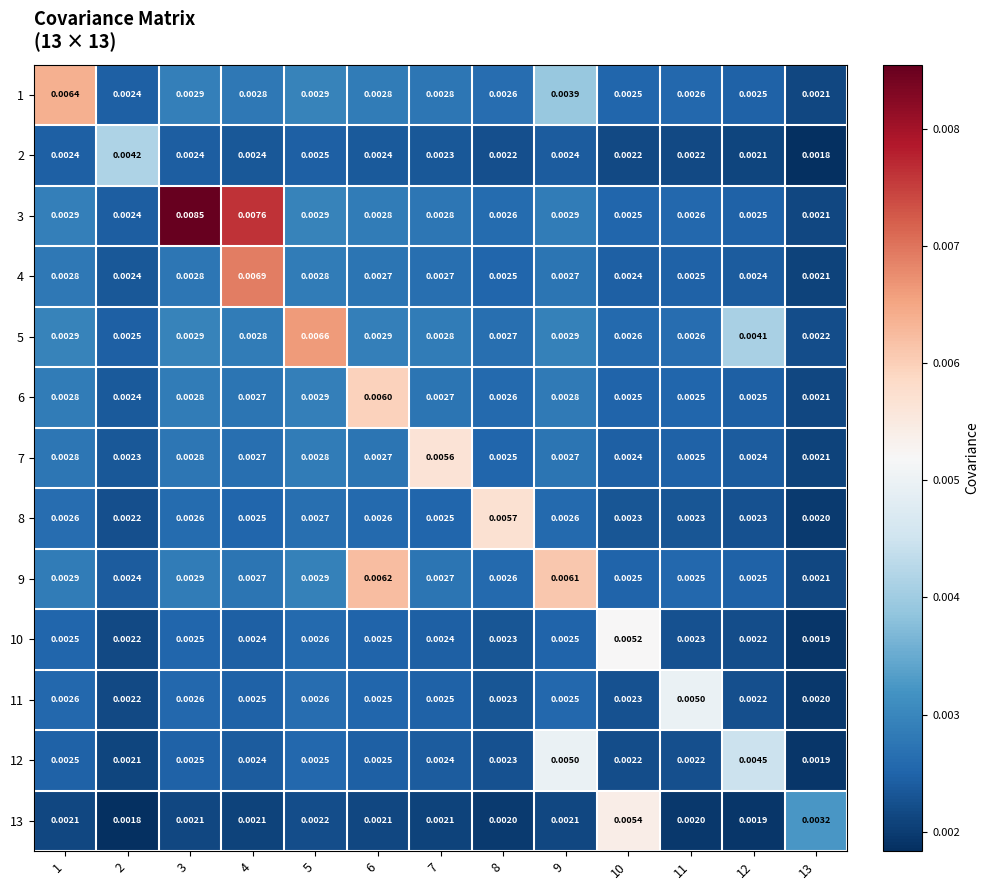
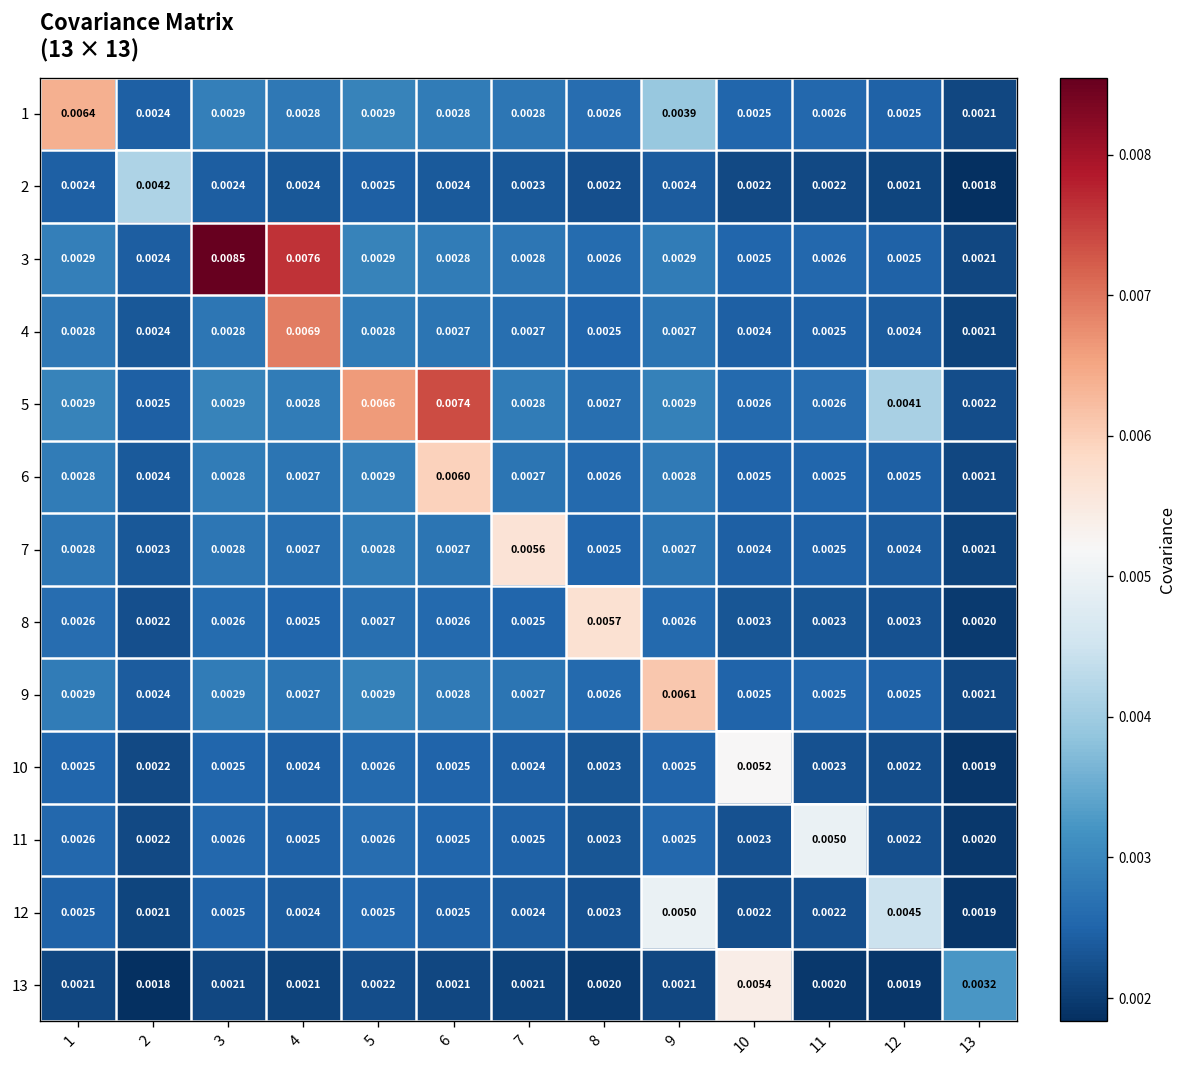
5, 6: 0.0029 -> 0.0074
9, 6: 0.0062 -> 0.0028
